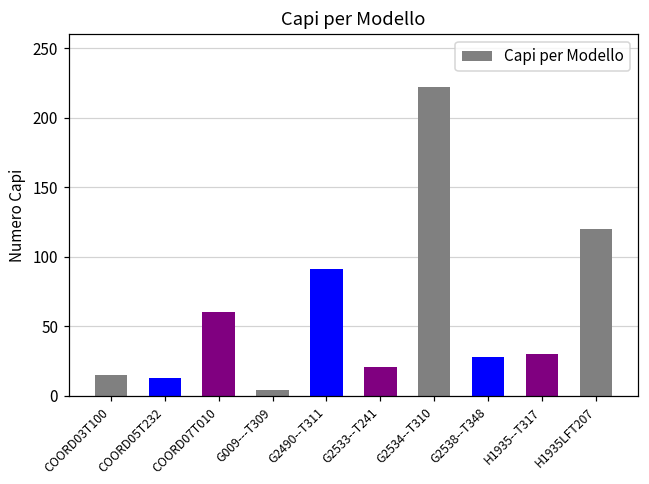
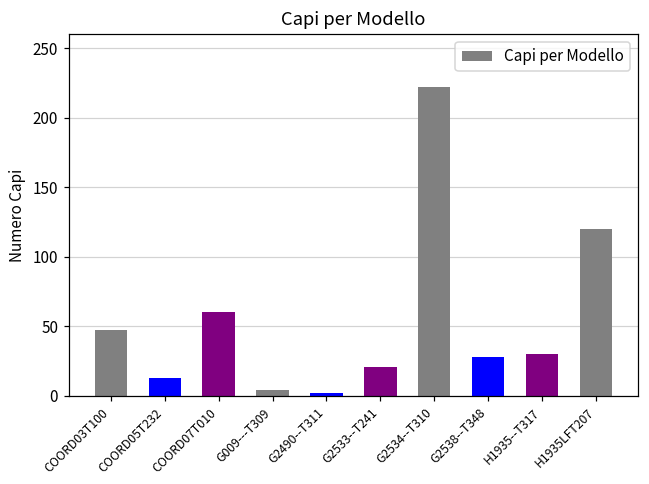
COORD03T100: 15 -> 47
G2490--T311: 91 -> 2
